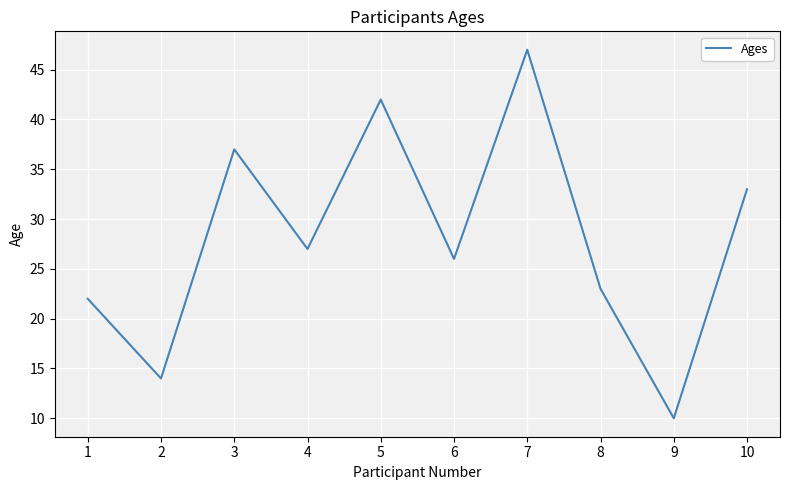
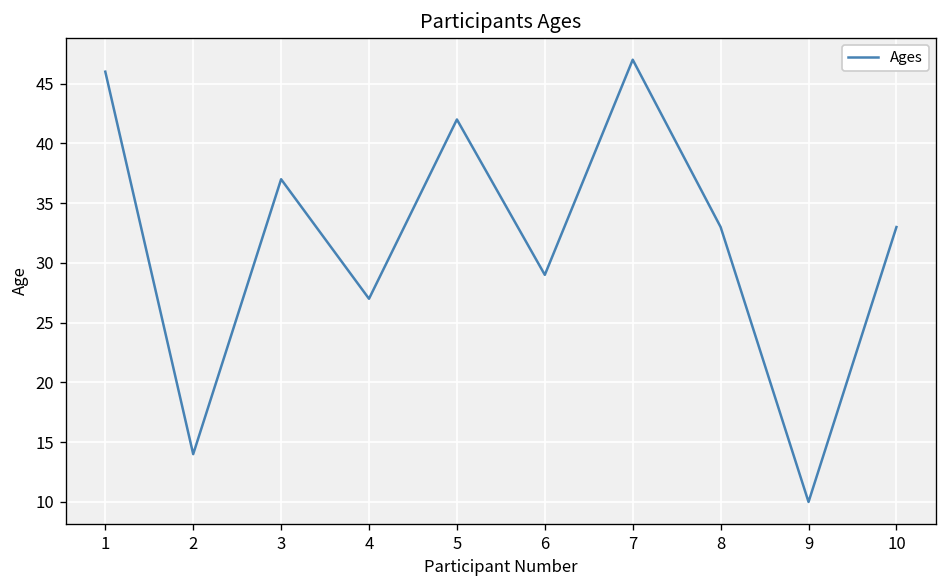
1: 22 -> 46
6: 26 -> 29
8: 23 -> 33
